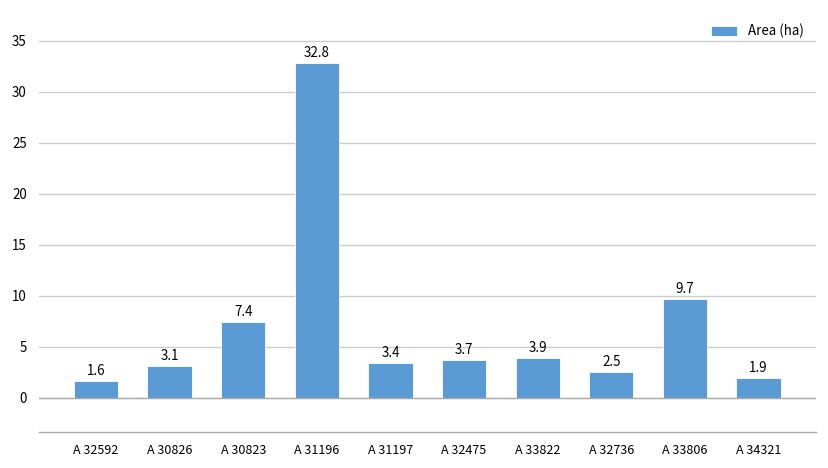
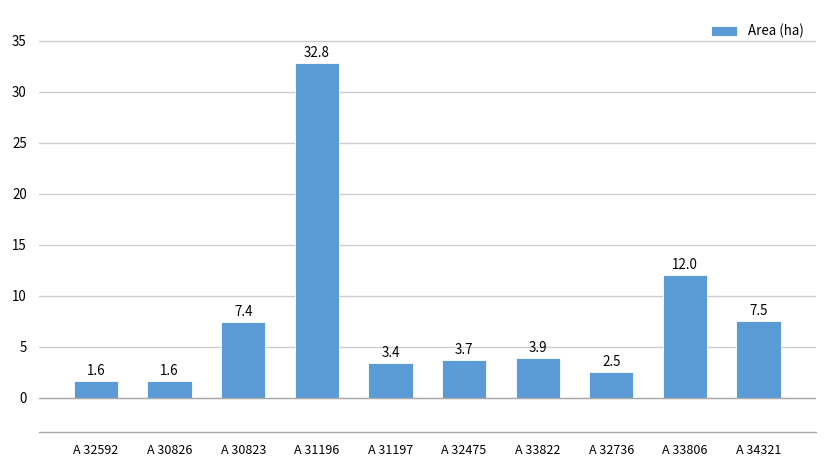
A 30826: 3.1 -> 1.6
A 33806: 9.7 -> 12.0
A 34321: 1.9 -> 7.5
